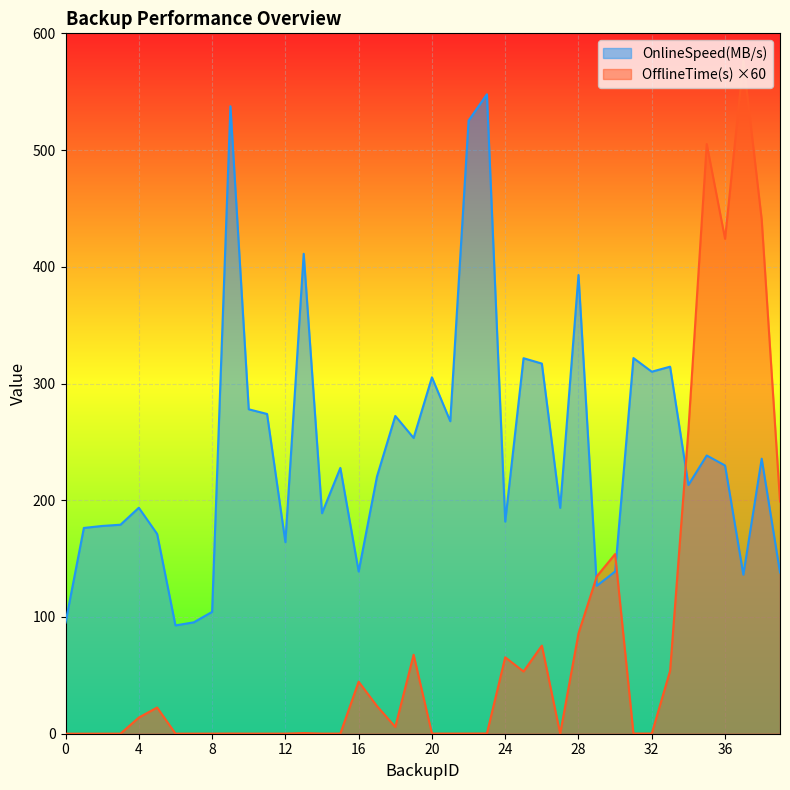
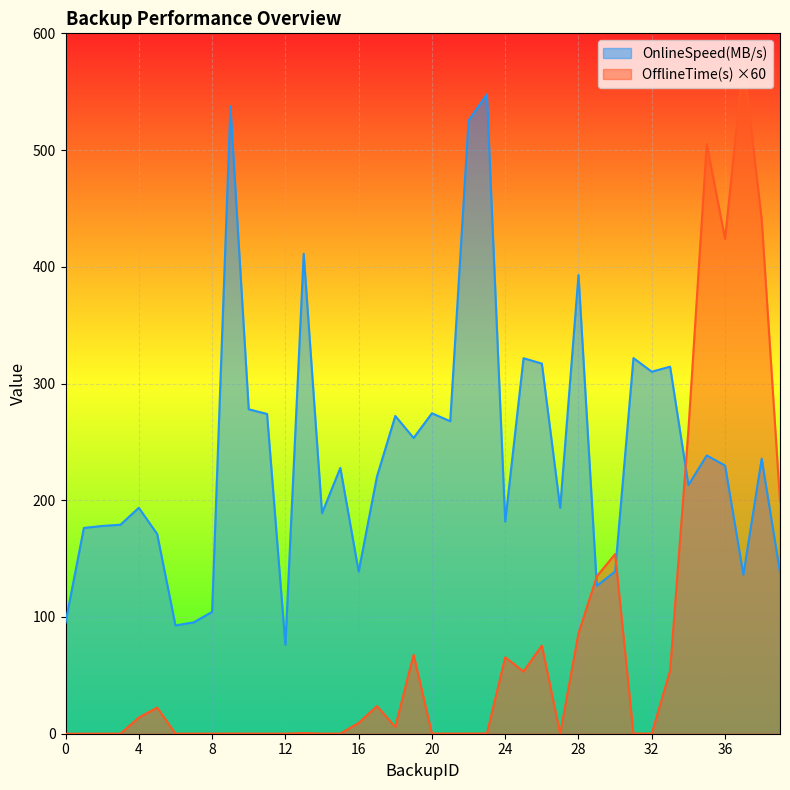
OnlineSpeed(MB/s), 12: 164 -> 76
OfflineTime(s) ×60, 16: 45 -> 9
OnlineSpeed(MB/s), 20: 305 -> 274
